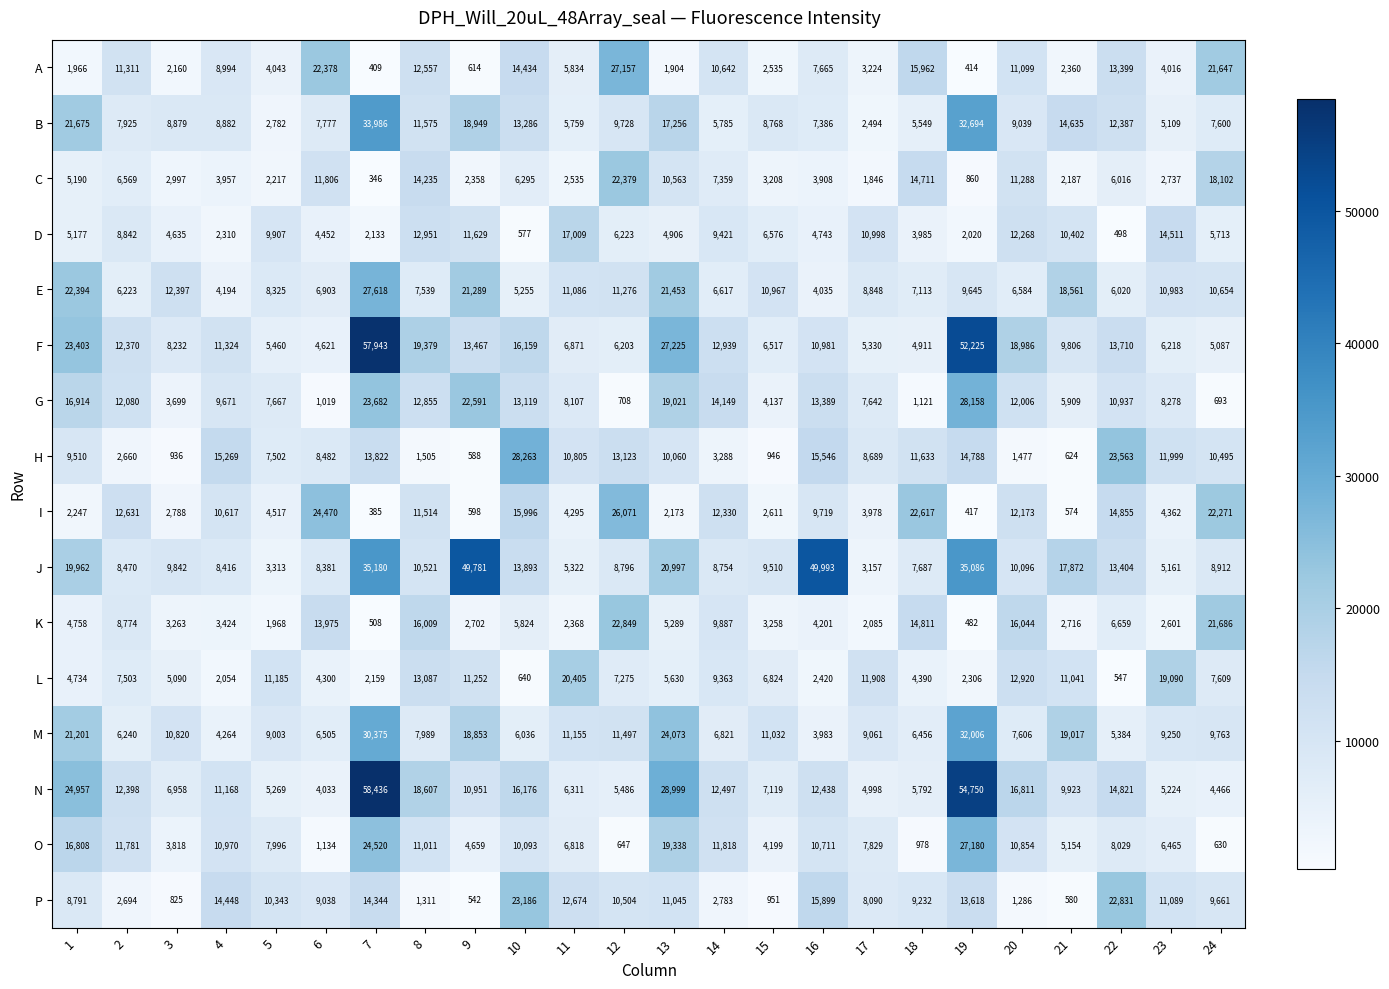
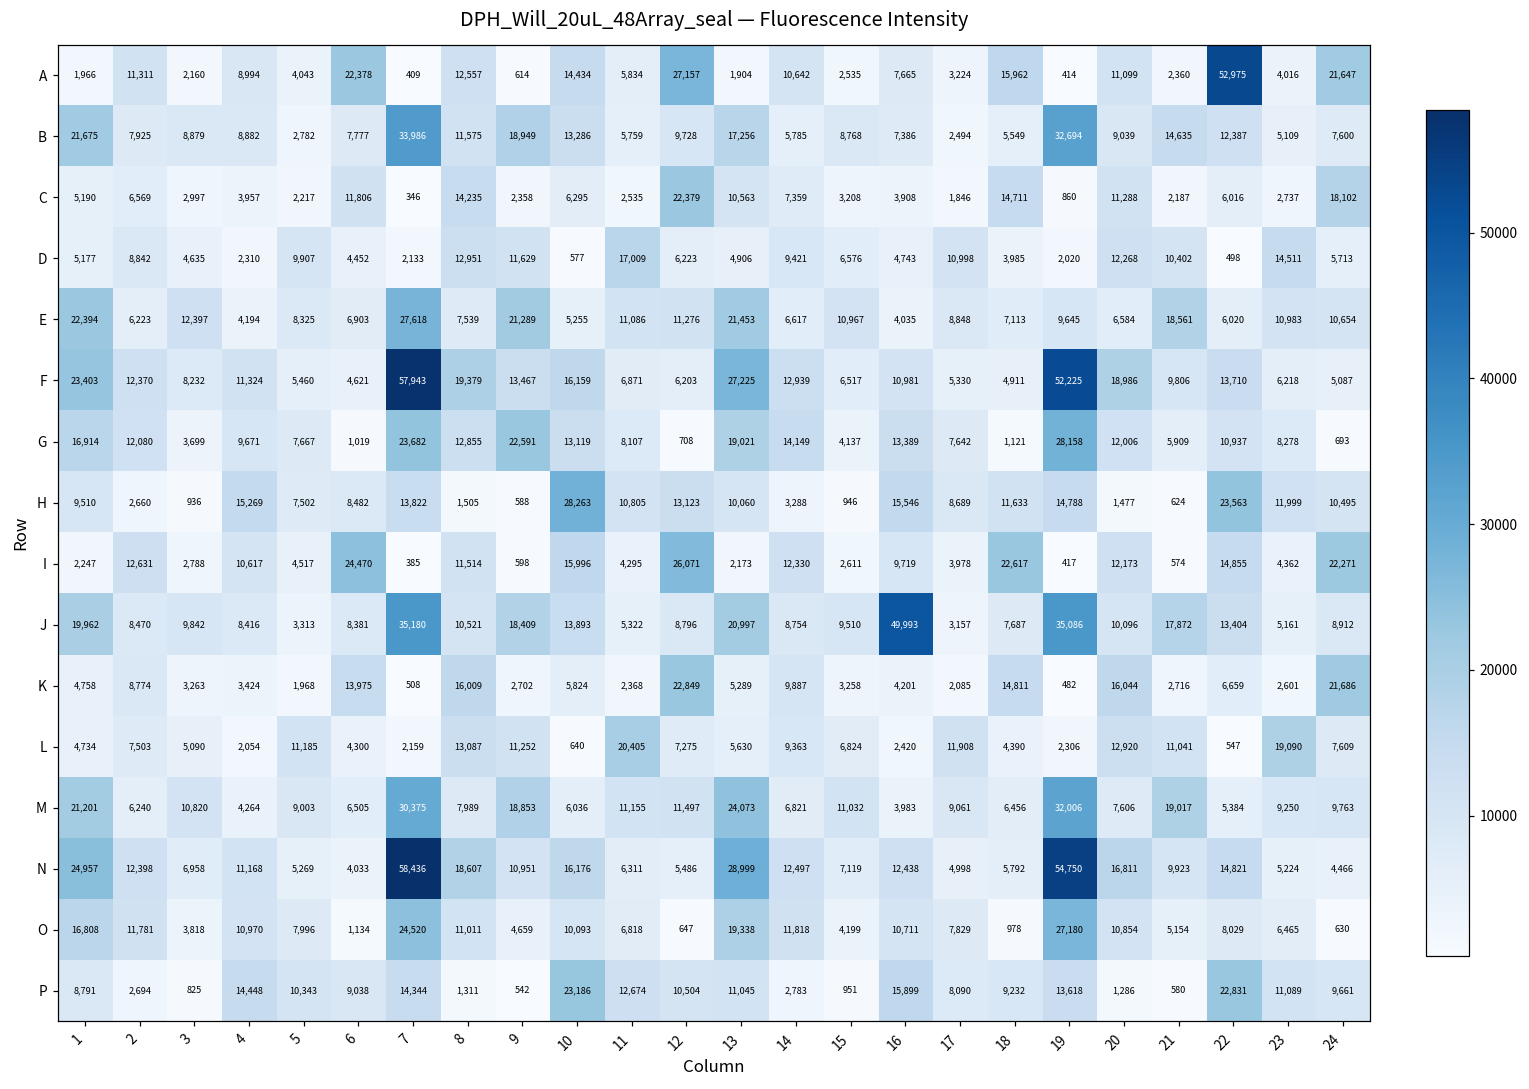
A, 22: 13,399 -> 52,975
J, 9: 49,781 -> 18,409
